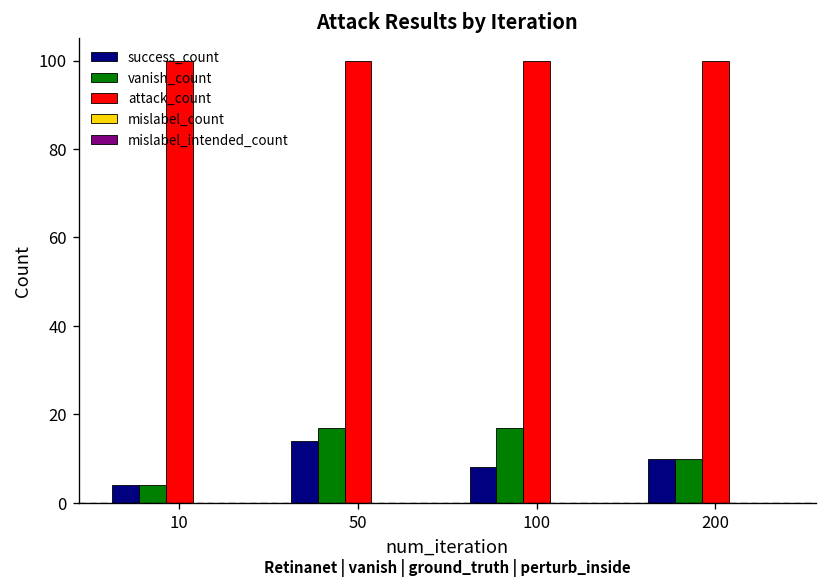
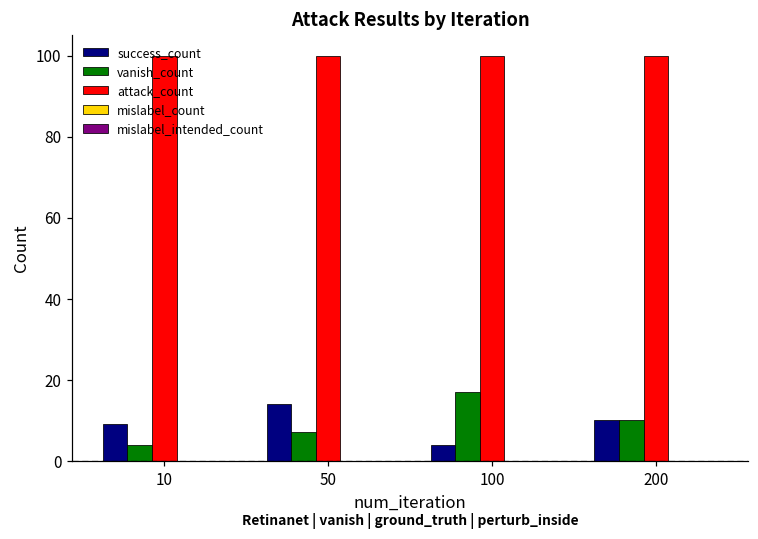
success_count, 10: 4 -> 9
vanish_count, 50: 17 -> 7
success_count, 100: 8 -> 4
